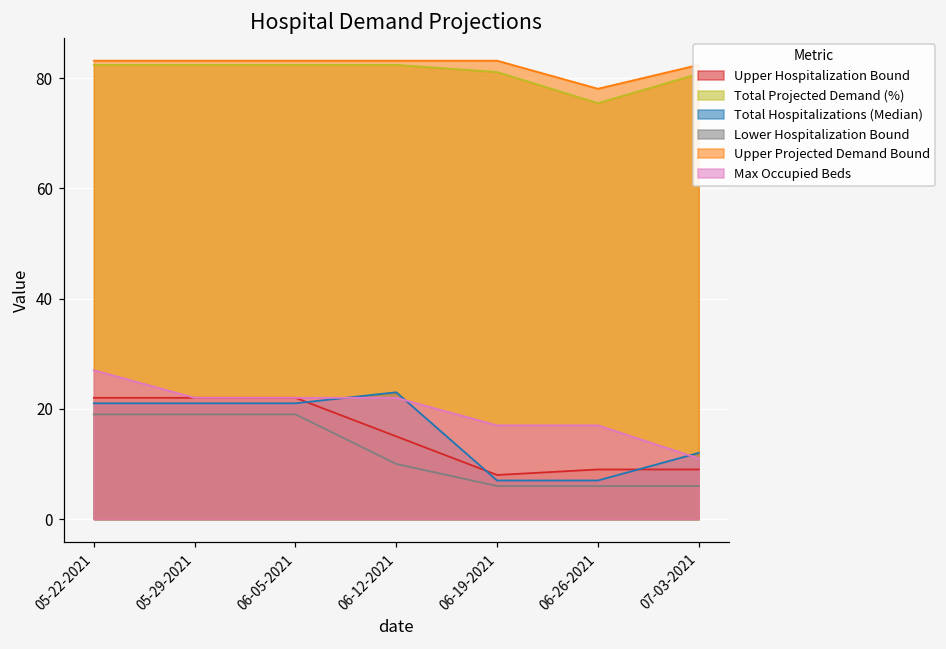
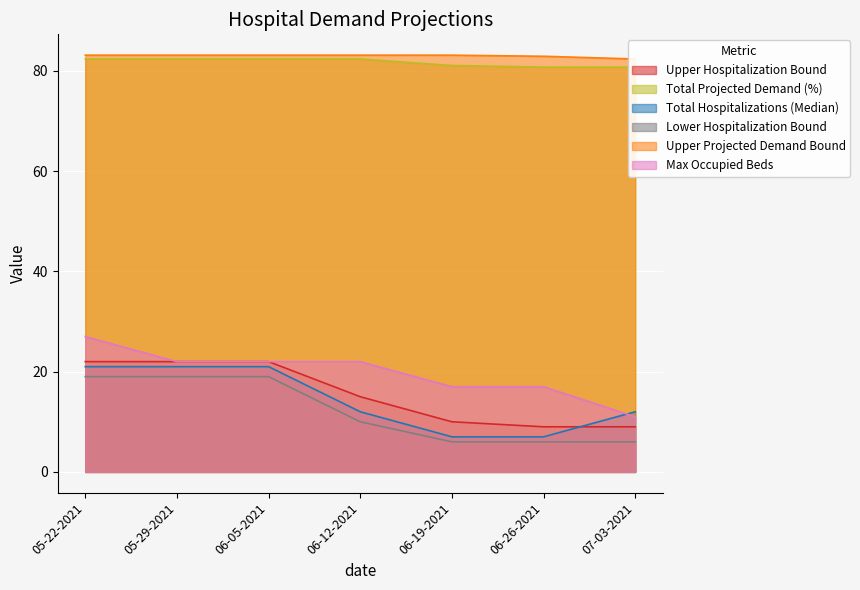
Total Hospitalizations (Median), 06-12-2021: 23 -> 12
Upper Hospitalization Bound, 06-19-2021: 8 -> 10
Total Projected Demand (%), 06-26-2021: 75 -> 81
Upper Projected Demand Bound, 06-26-2021: 78 -> 83
